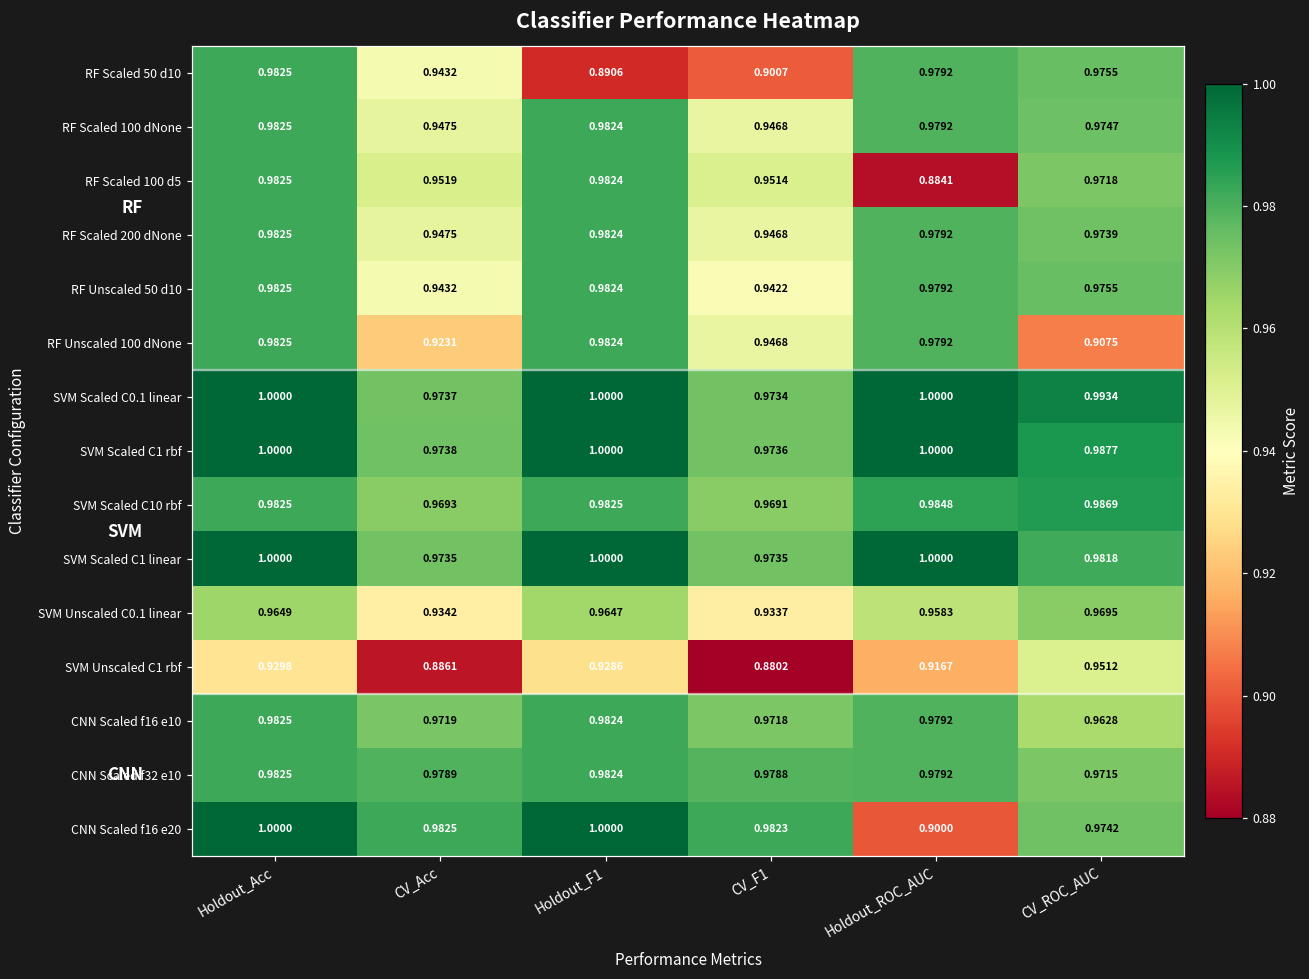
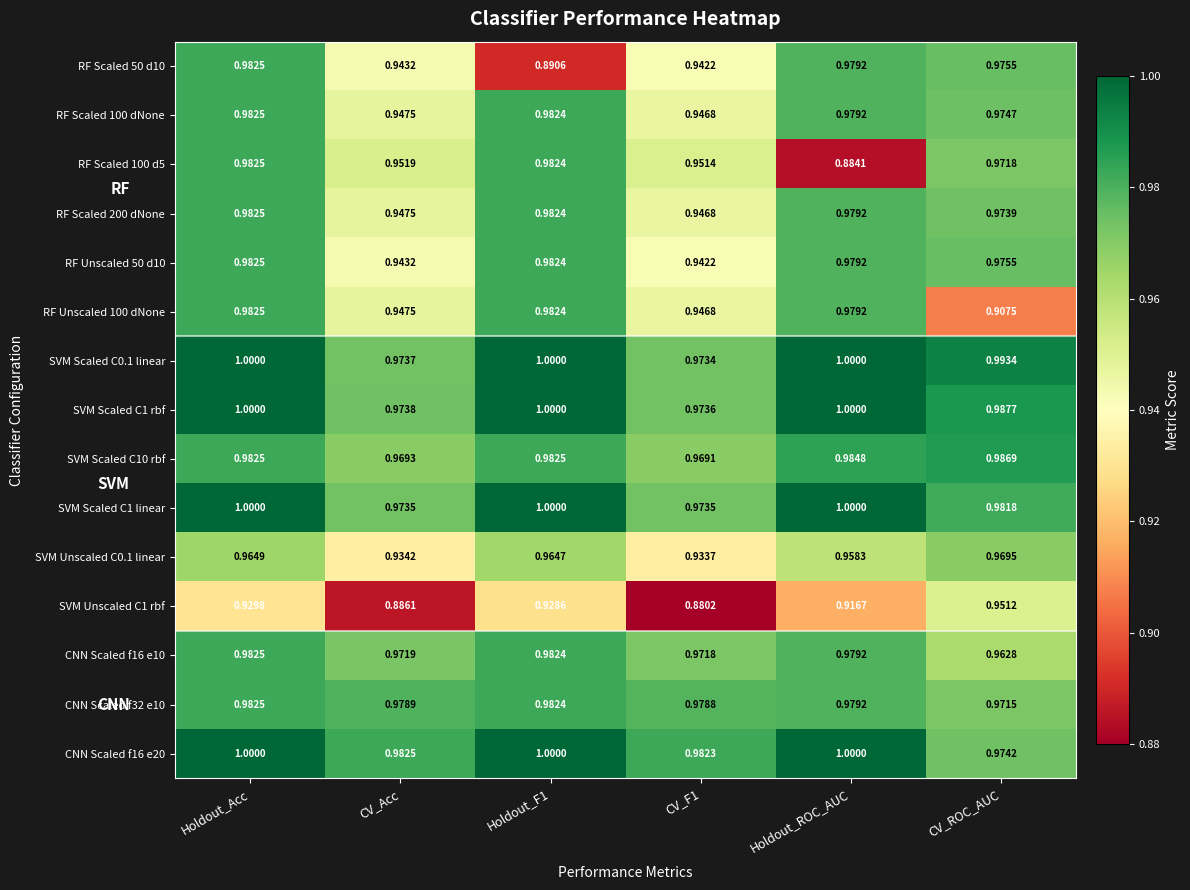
RF Scaled 50 d10, CV_F1: 0.9007 -> 0.9422
RF Unscaled 100 dNone, CV_Acc: 0.9231 -> 0.9475
CNN Scaled f16 e20, Holdout_ROC_AUC: 0.9000 -> 1.0000
